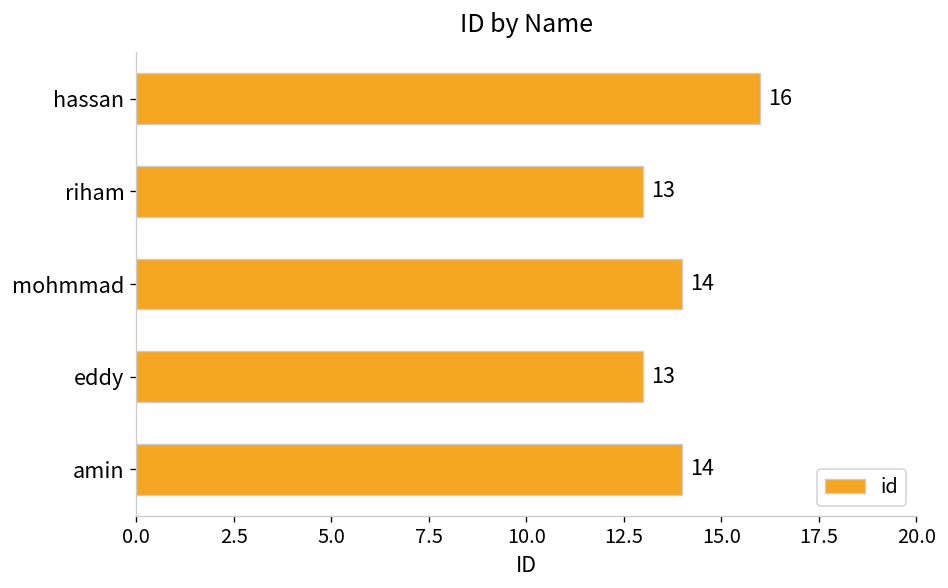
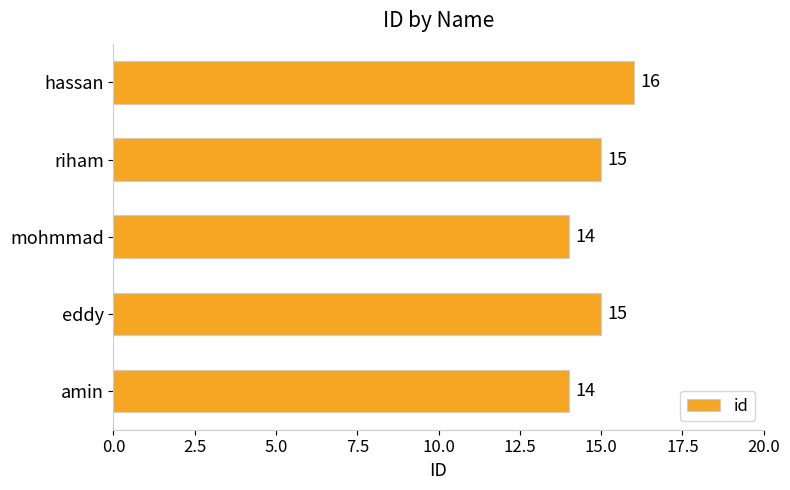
riham: 13 -> 15
eddy: 13 -> 15
